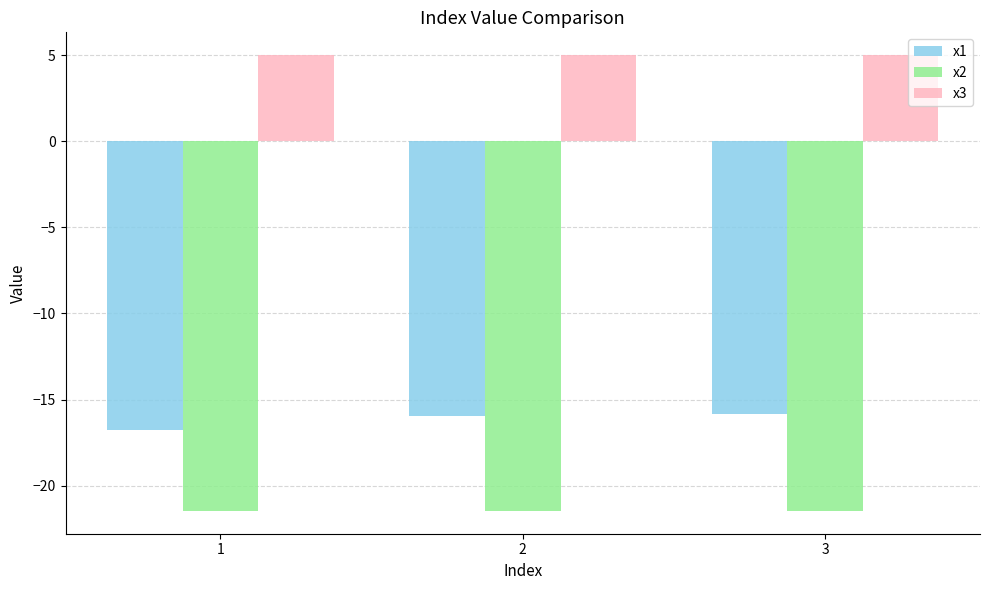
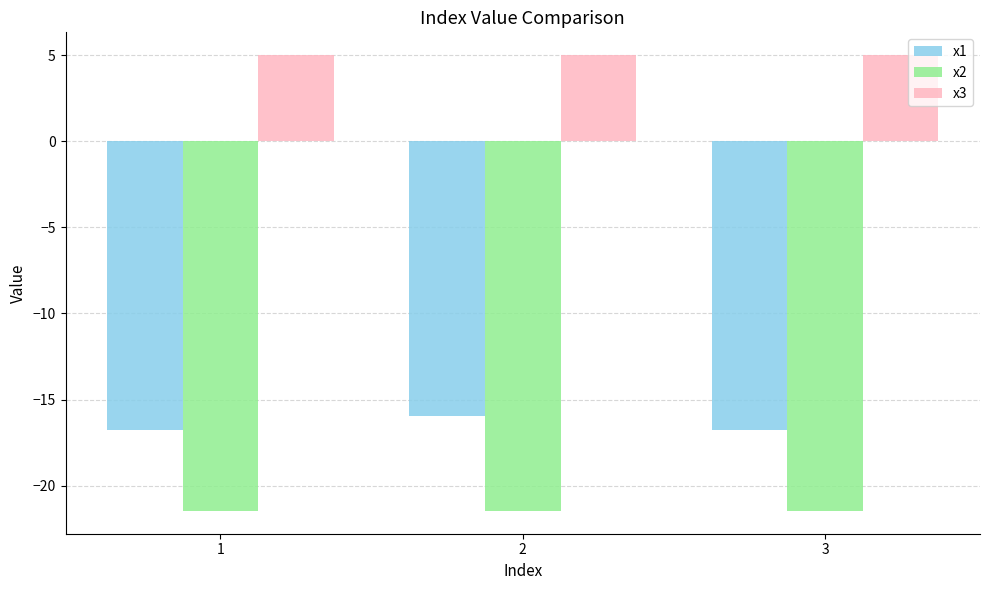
x1, 3: -15.8 -> -16.8
